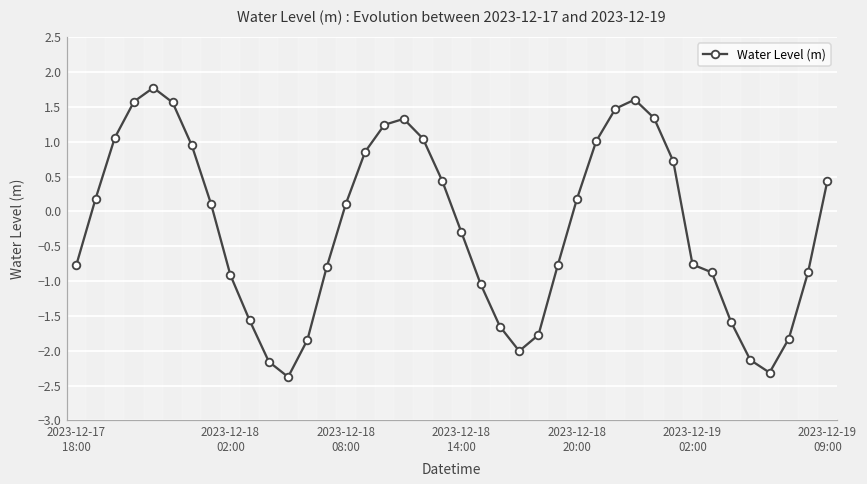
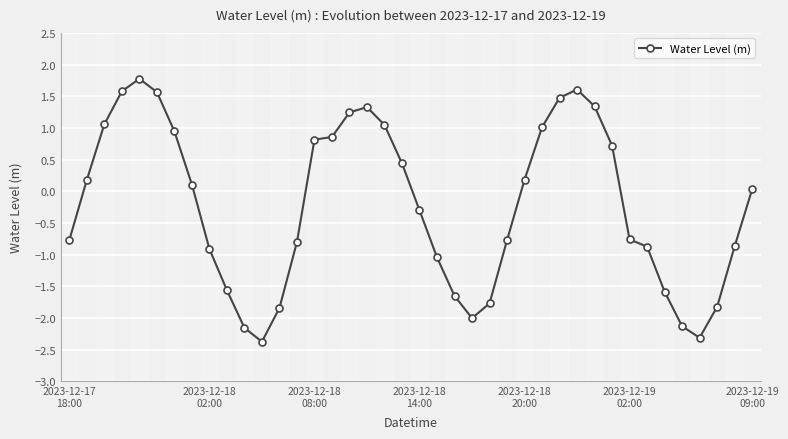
2023-12-18 08:00: 0.1 -> 0.8
2023-12-19 09:00: 0.4 -> 0.0
